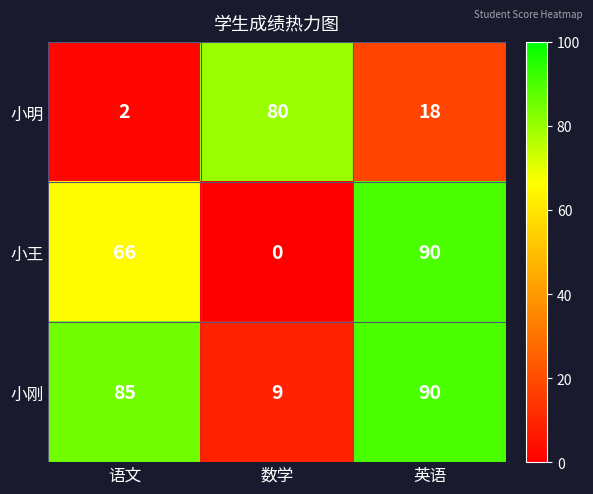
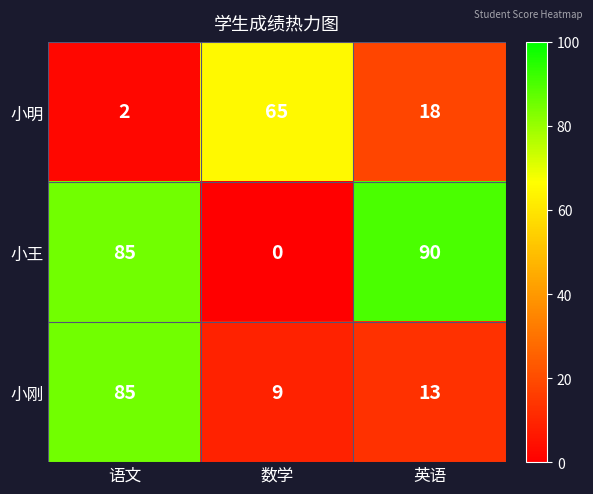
小明, 数学: 80 -> 65
小王, 语文: 66 -> 85
小刚, 英语: 90 -> 13
